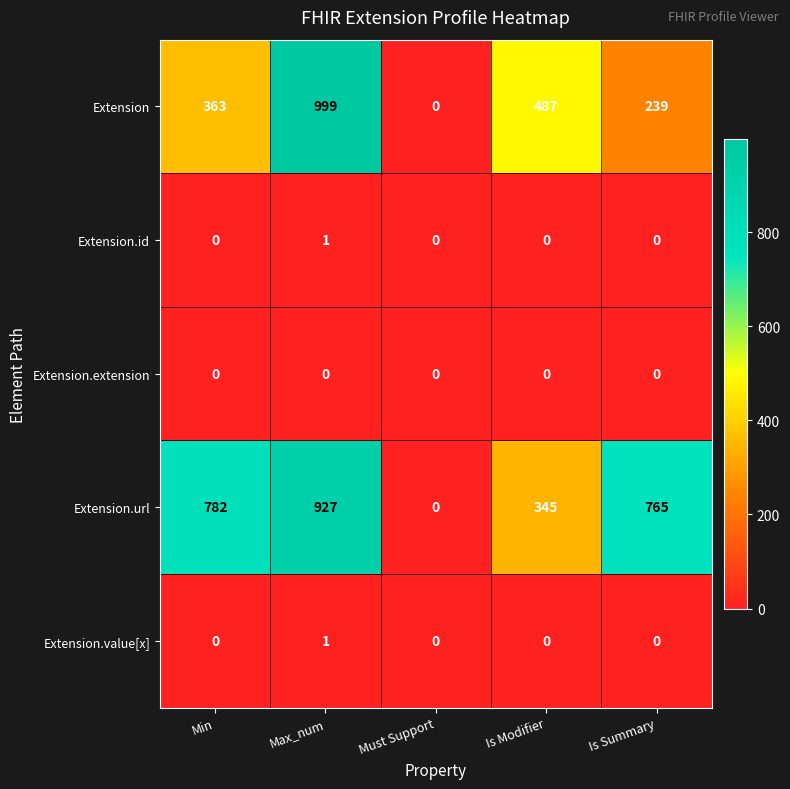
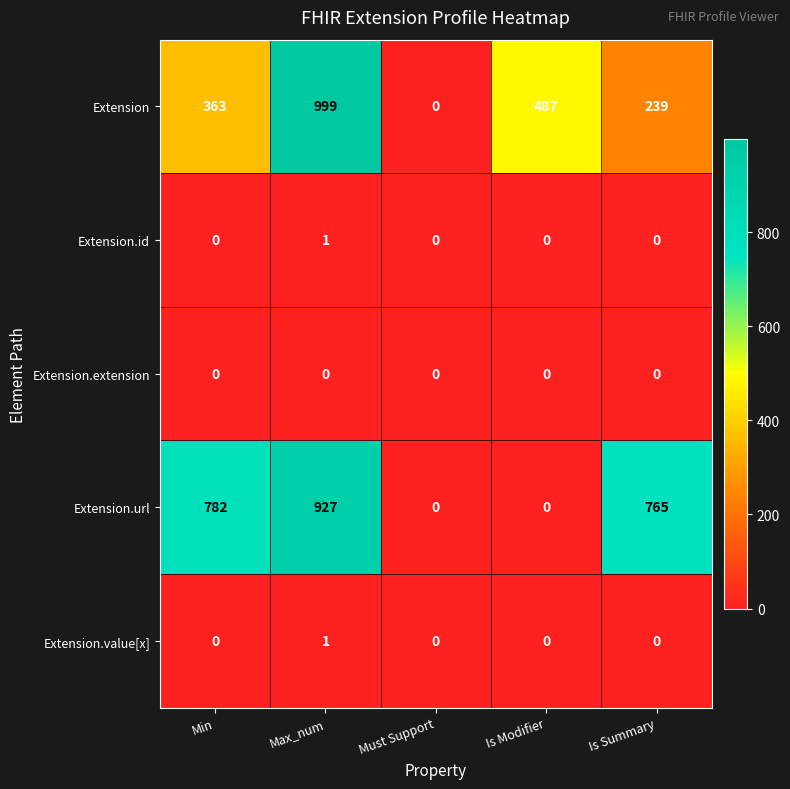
Extension.url, Is Modifier: 345 -> 0
